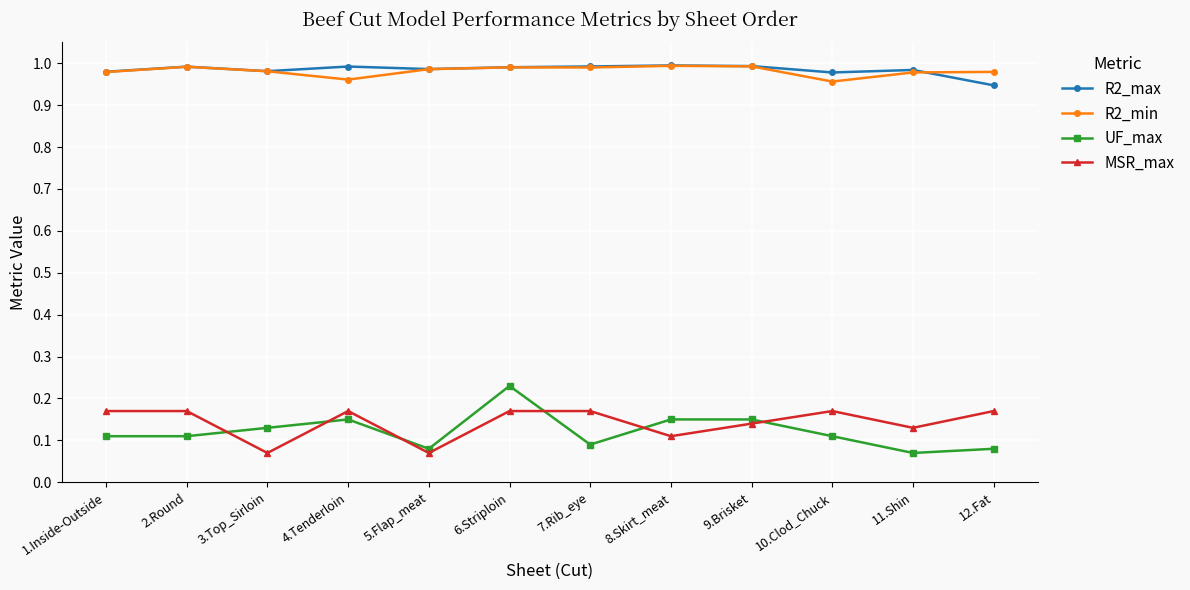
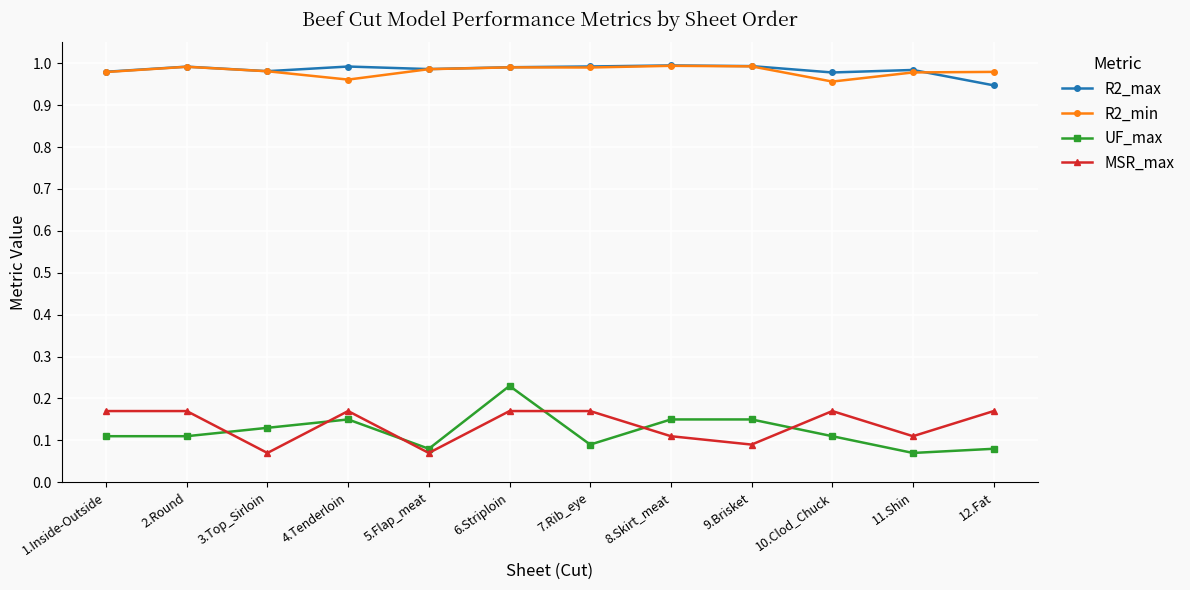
MSR_max, 9.Brisket: 0.14 -> 0.09
MSR_max, 11.Shin: 0.13 -> 0.11
